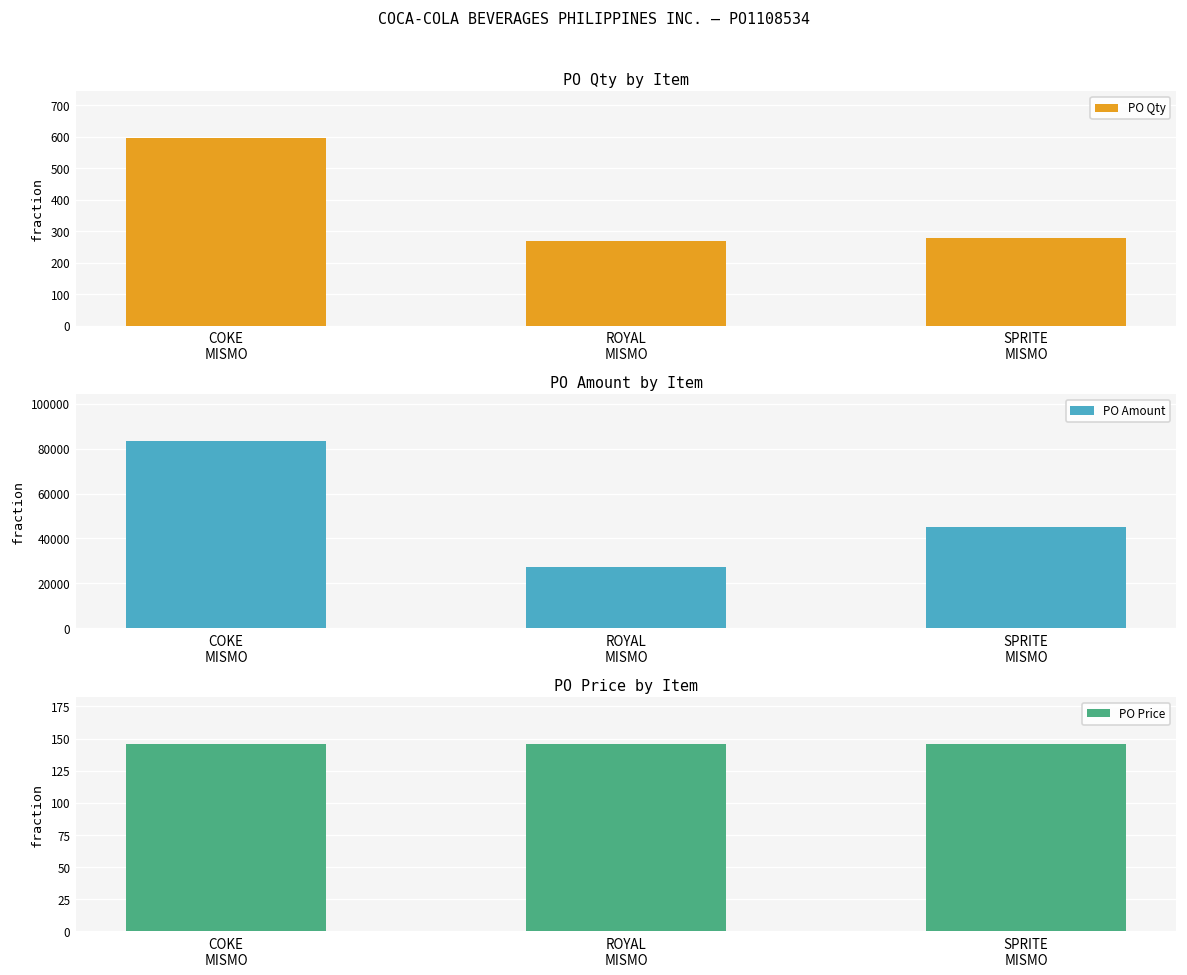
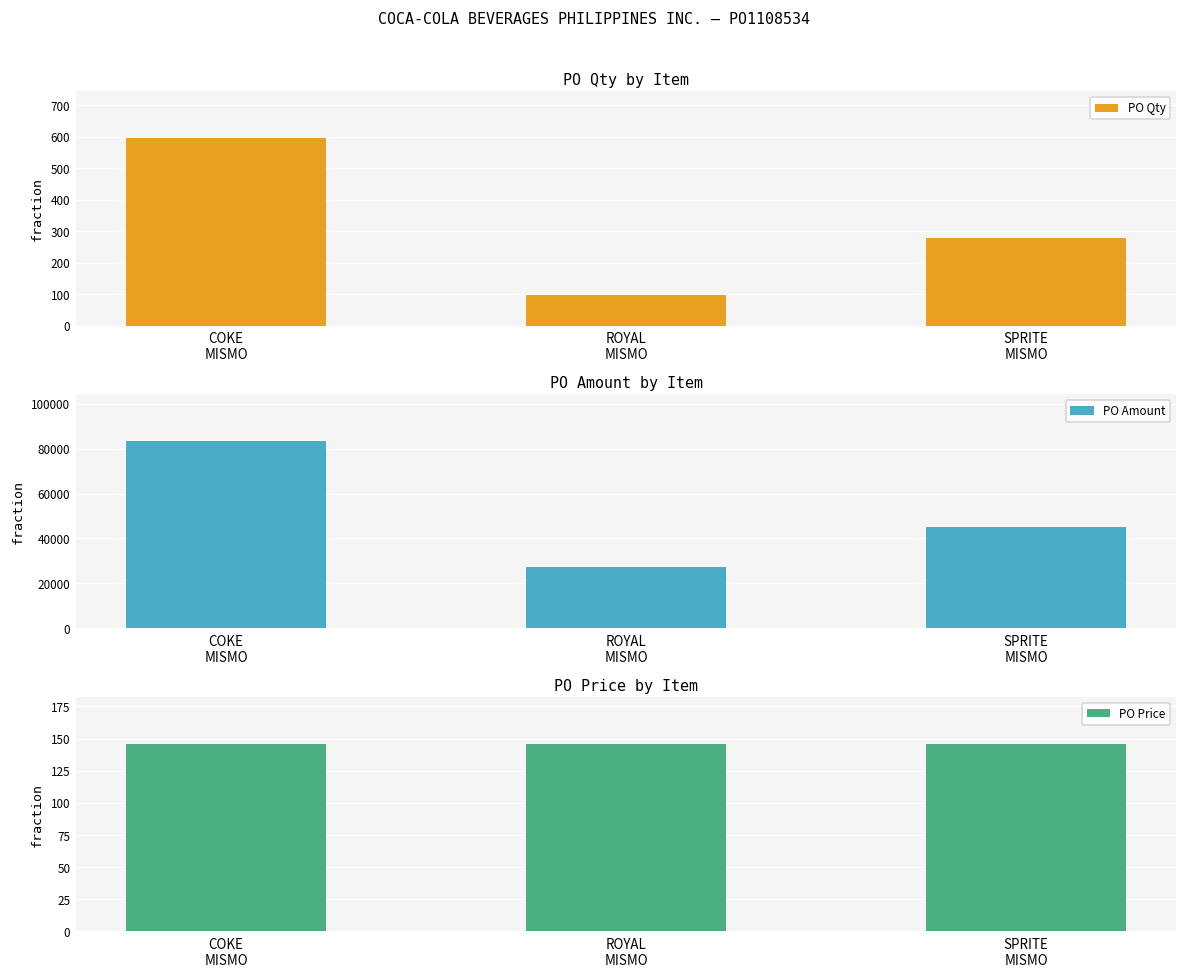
PO Qty by Item, ROYAL MISMO: 270 -> 100
